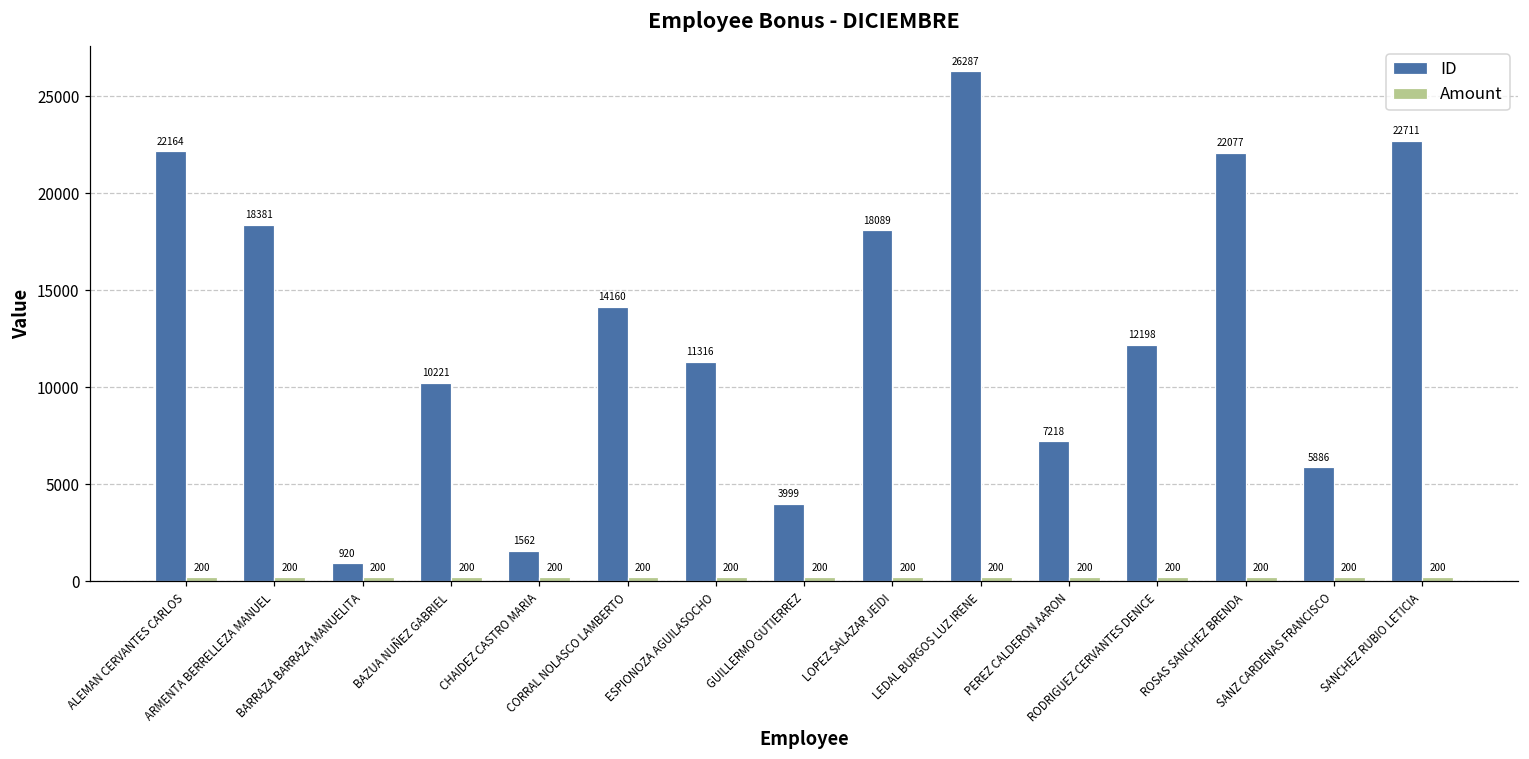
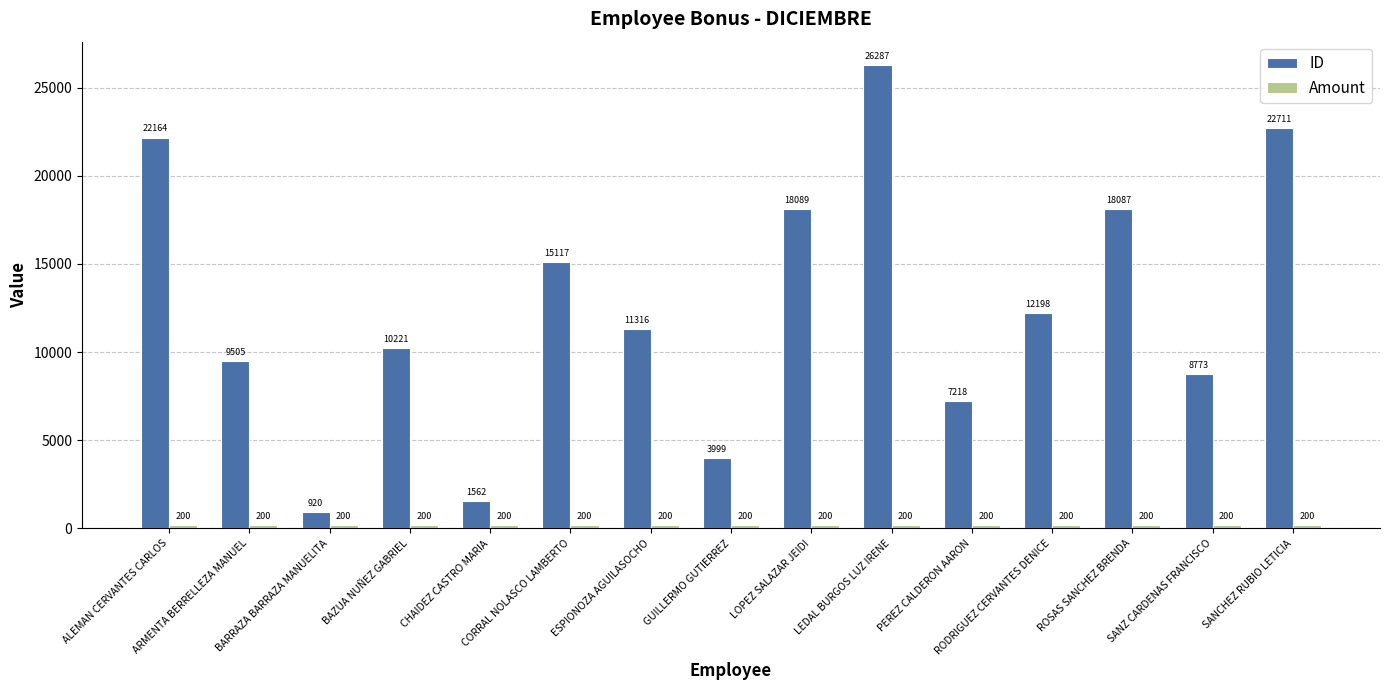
ID, ARMENTA BERRELLEZA MANUEL: 18381 -> 9505
ID, CORRAL NOLASCO LAMBERTO: 14160 -> 15117
ID, ROSAS SANCHEZ BRENDA: 22077 -> 18087
ID, SANZ CARDENAS FRANCISCO: 5886 -> 8773
